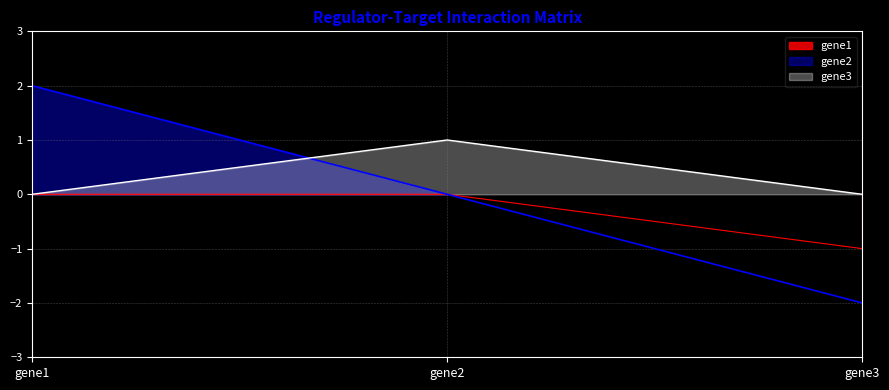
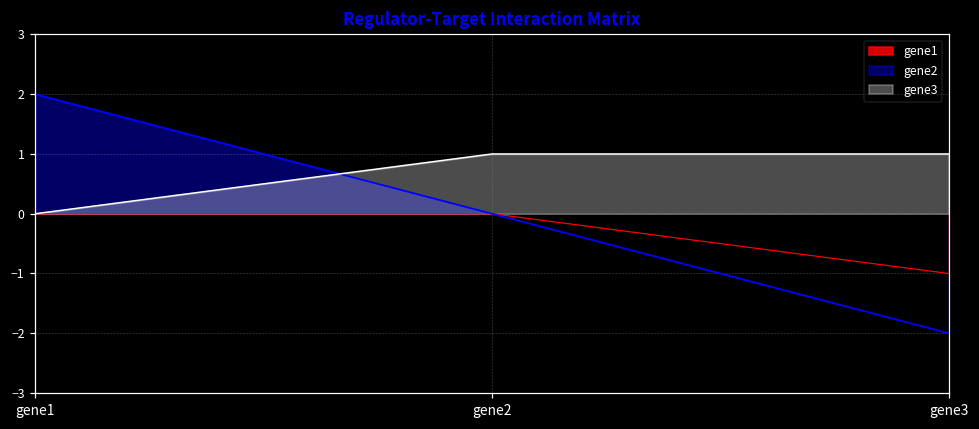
gene3, gene3: 0 -> 1
